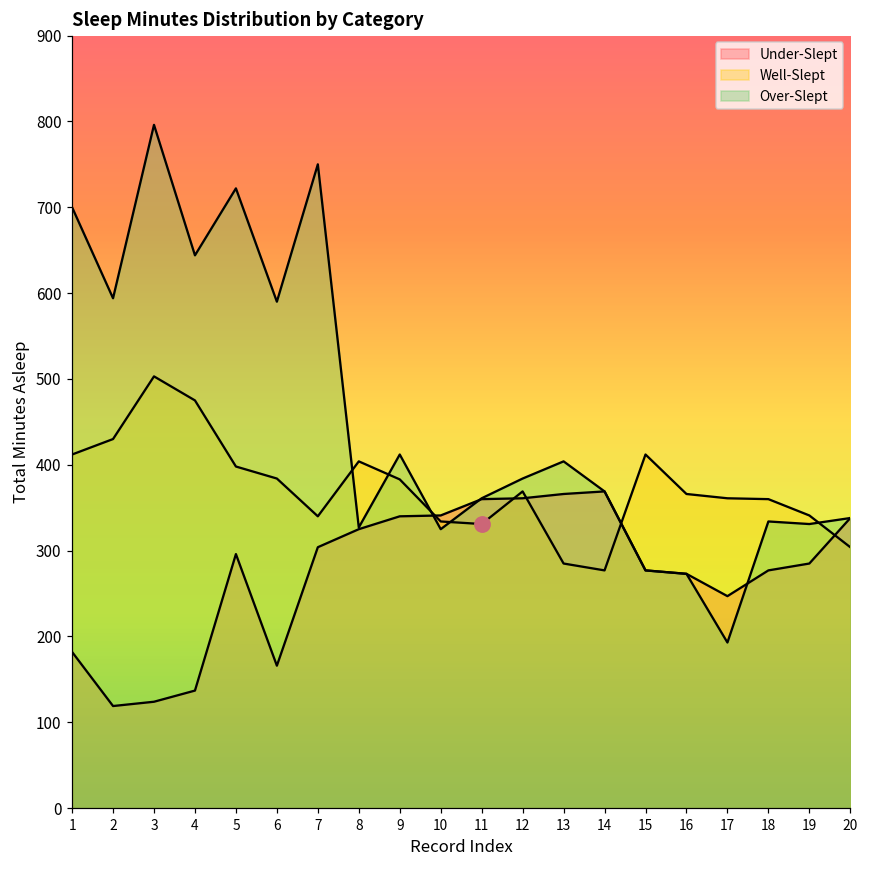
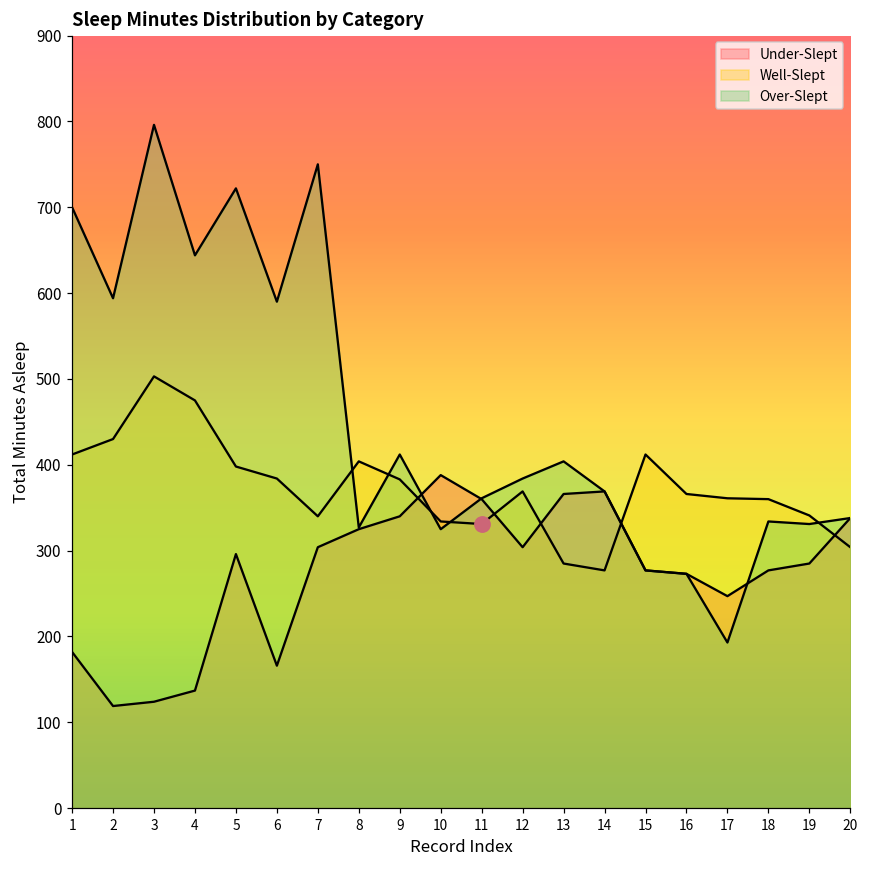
Under-Slept, 10: 340 -> 390
Under-Slept, 12: 360 -> 300
